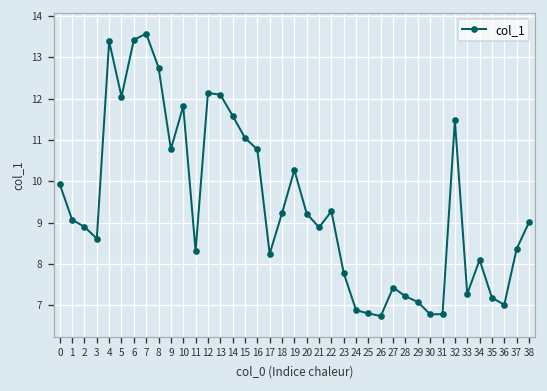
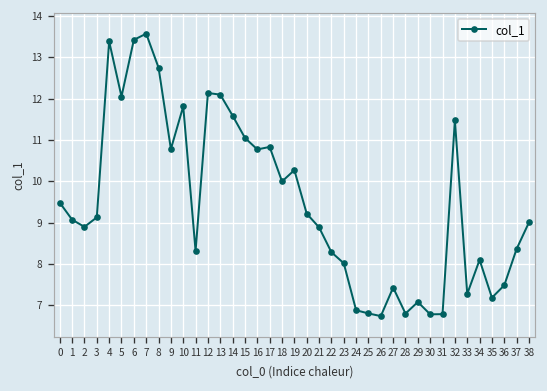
0: 9.9 -> 9.5
3: 8.6 -> 9.1
17: 8.2 -> 10.8
18: 9.2 -> 10.0
22: 9.3 -> 8.3
23: 7.8 -> 8.0
28: 7.2 -> 6.8
36: 7.0 -> 7.5
